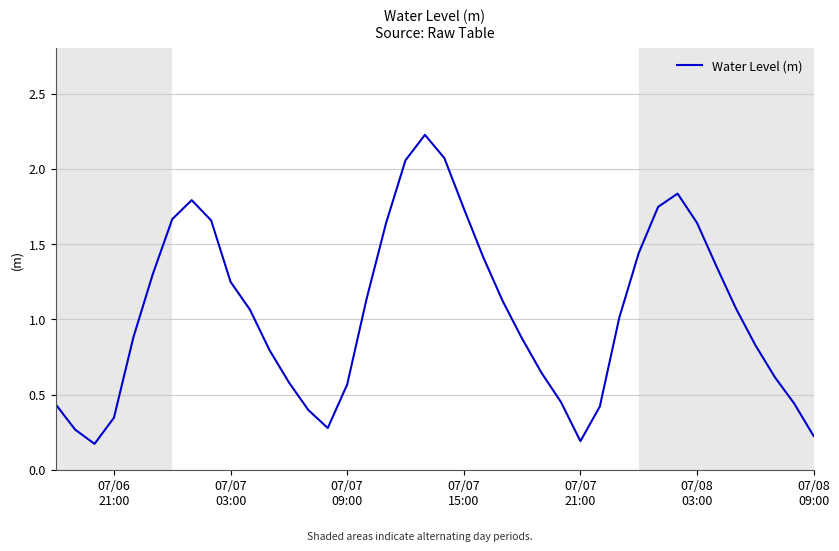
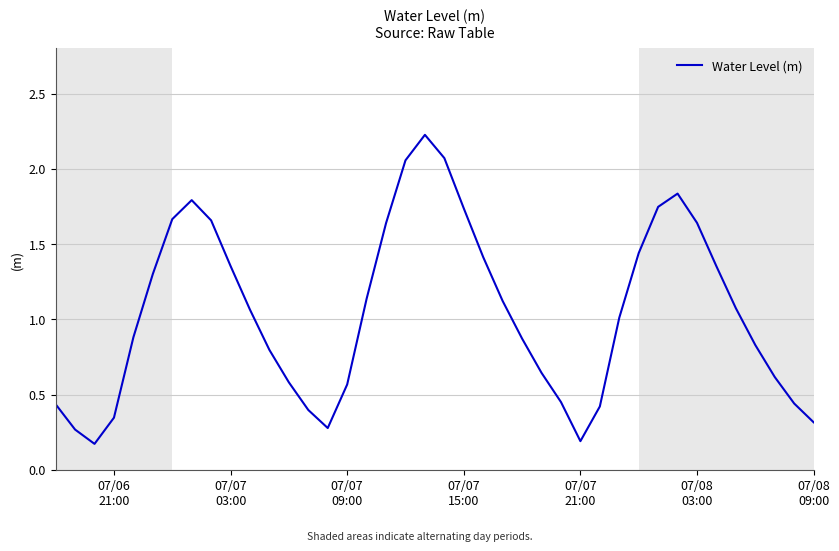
07/07 03:00: 1.25 -> 1.35
07/08 09:00: 0.22 -> 0.32
